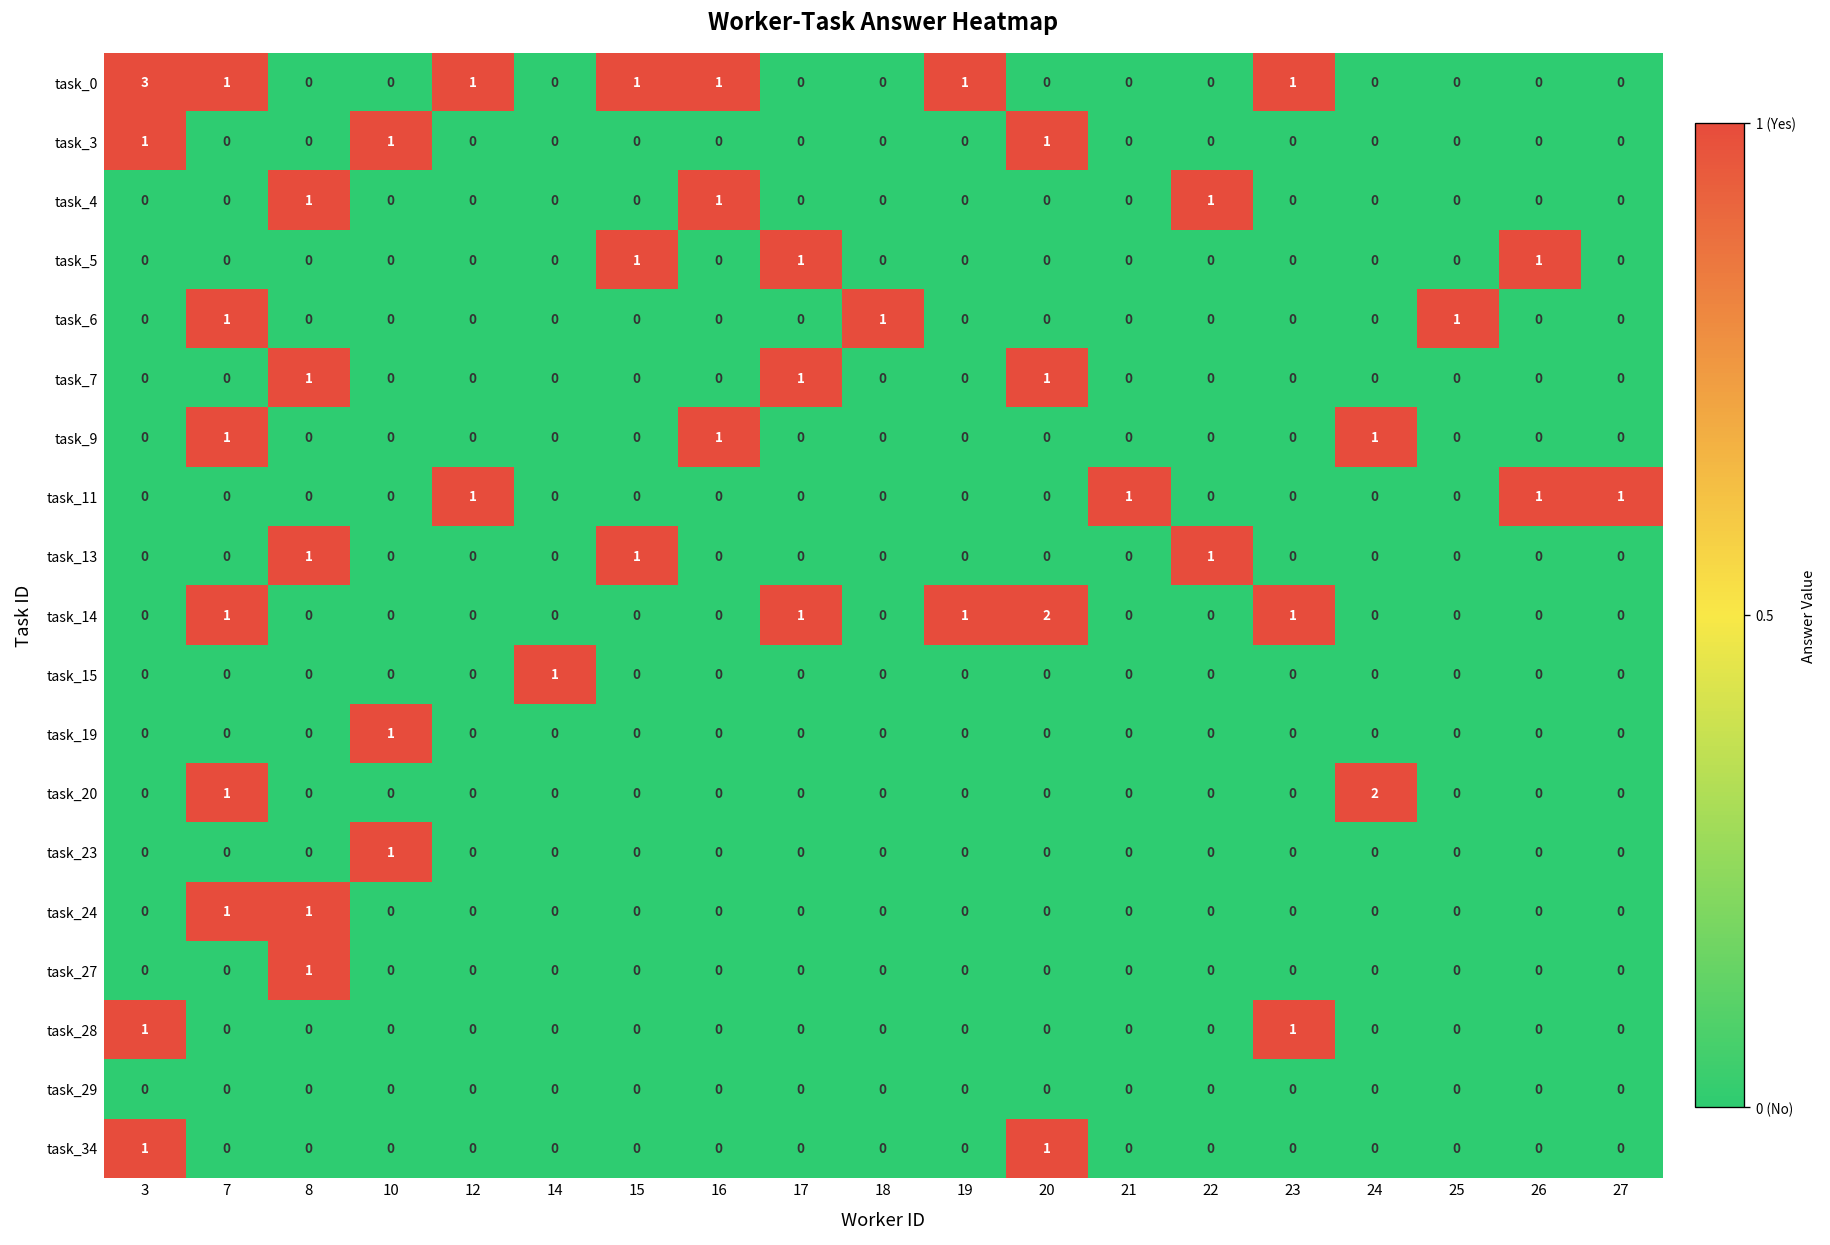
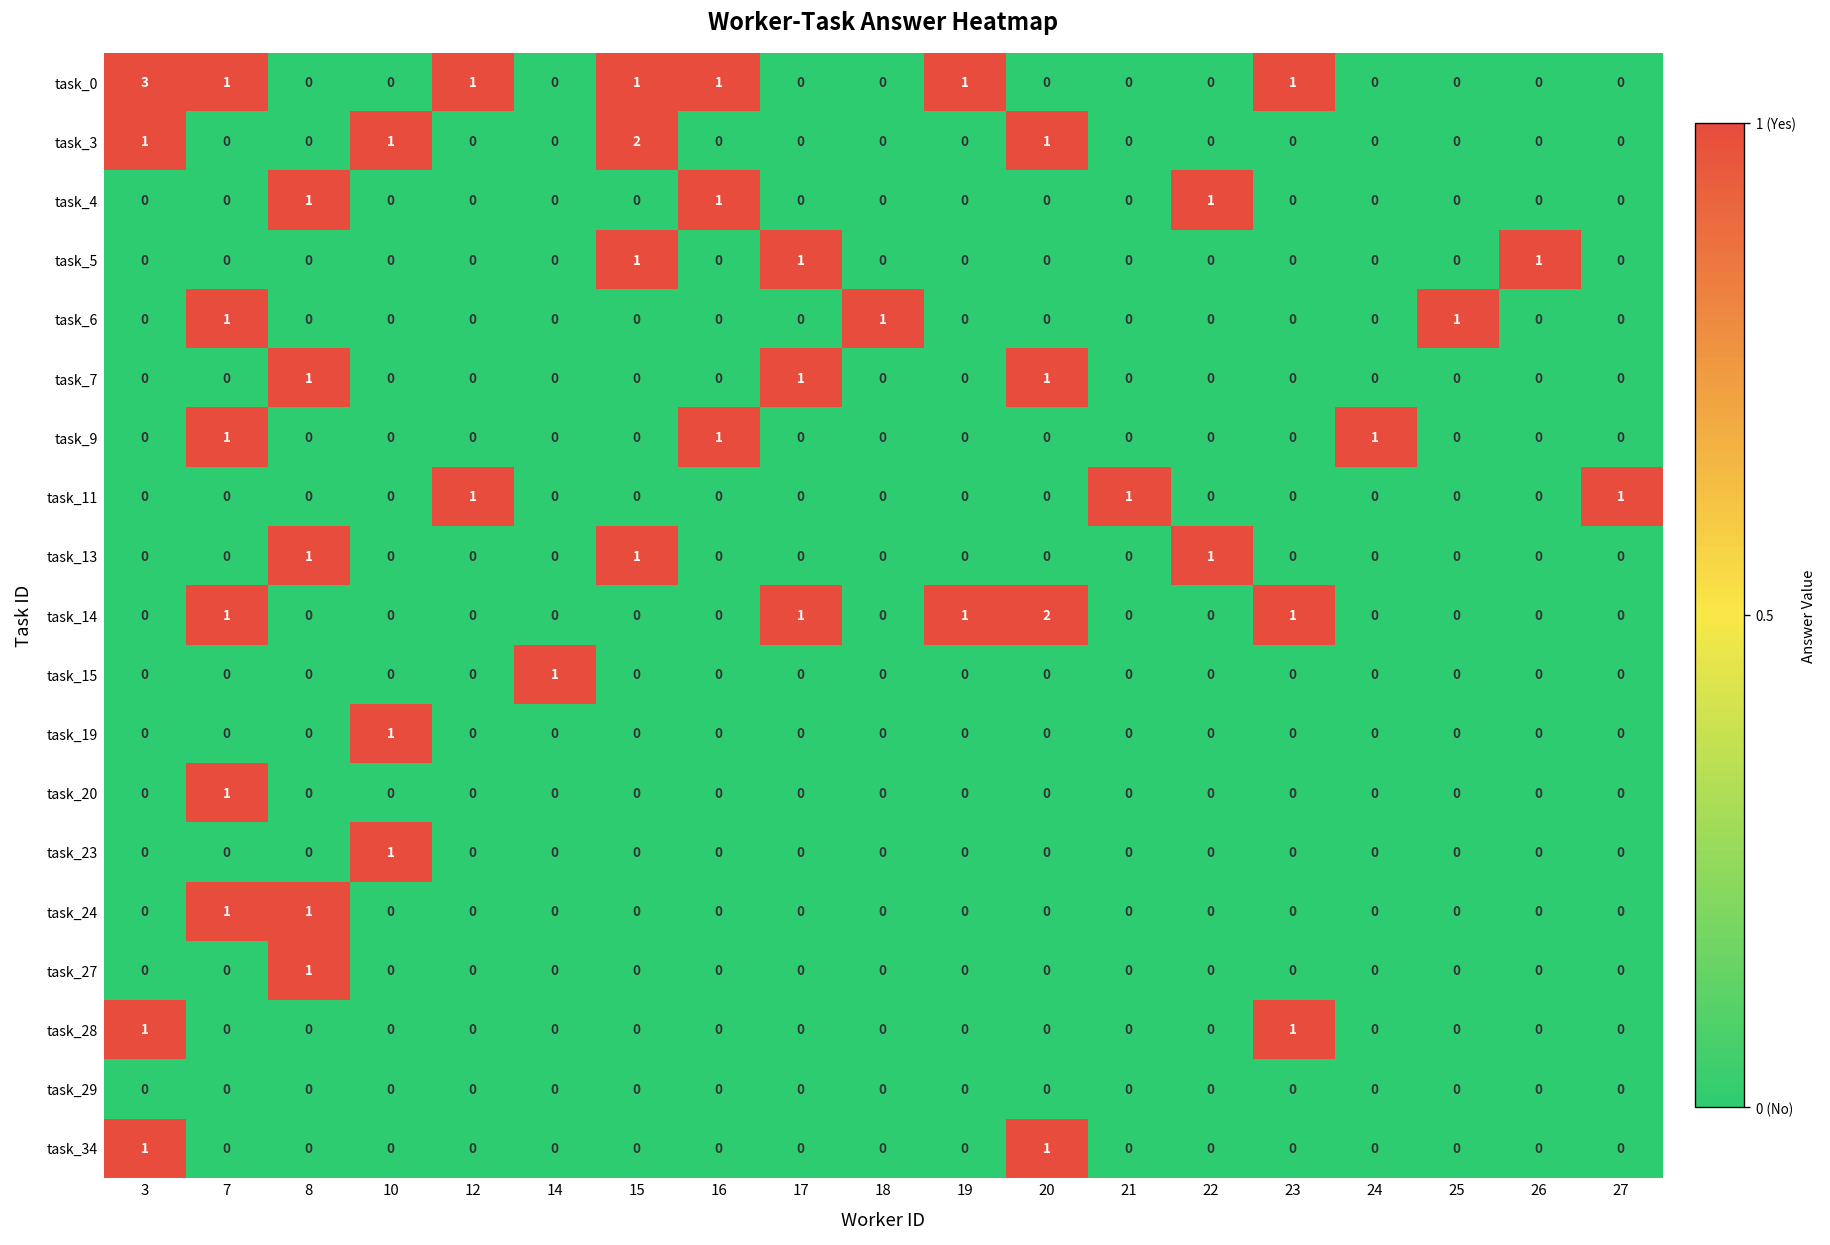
task_3, 15: 0 -> 2
task_11, 26: 1 -> 0
task_20, 24: 2 -> 0
